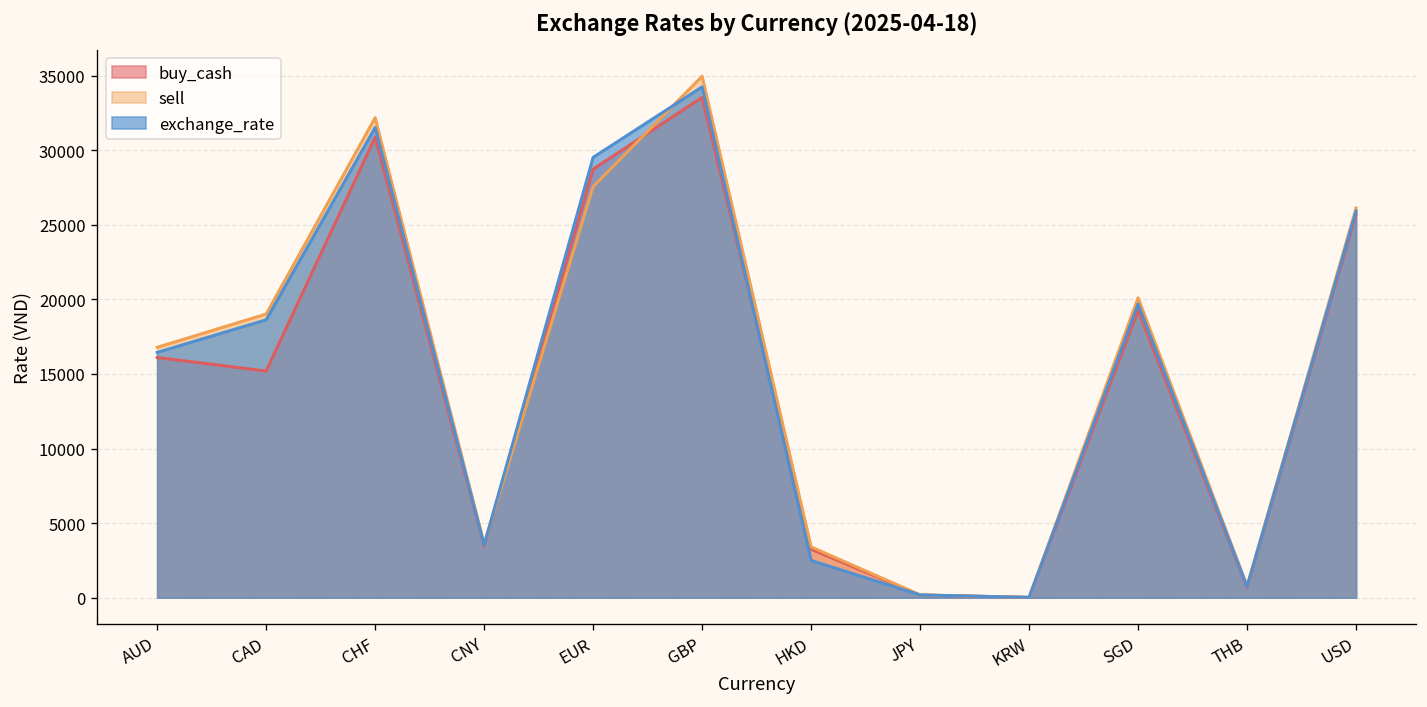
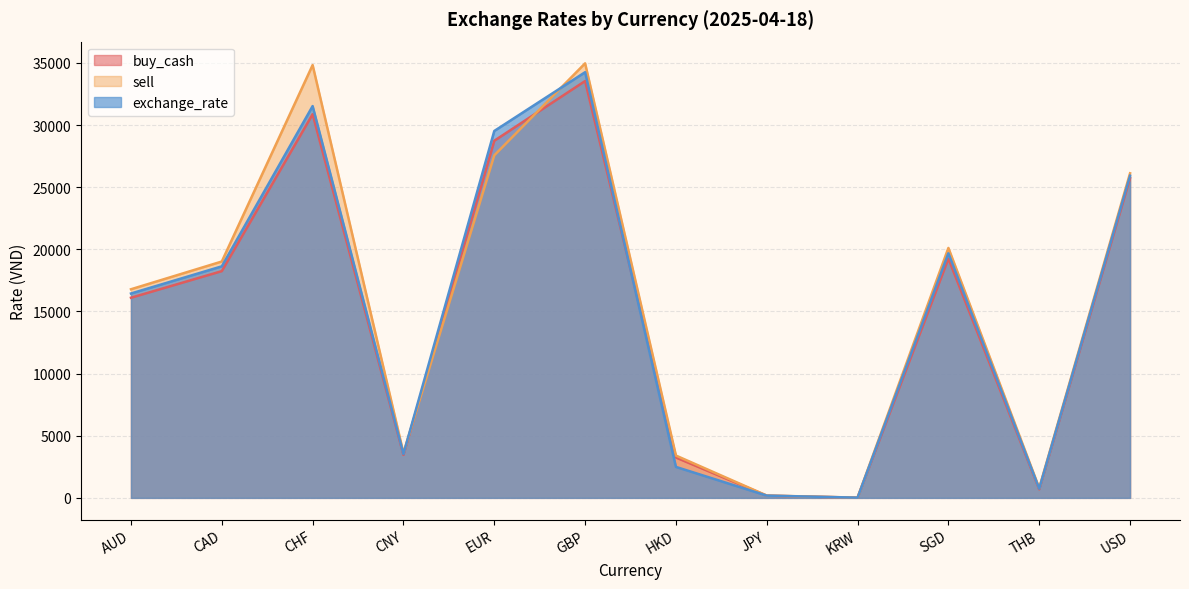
buy_cash, CAD: 15200 -> 18200
sell, CHF: 32200 -> 34800
